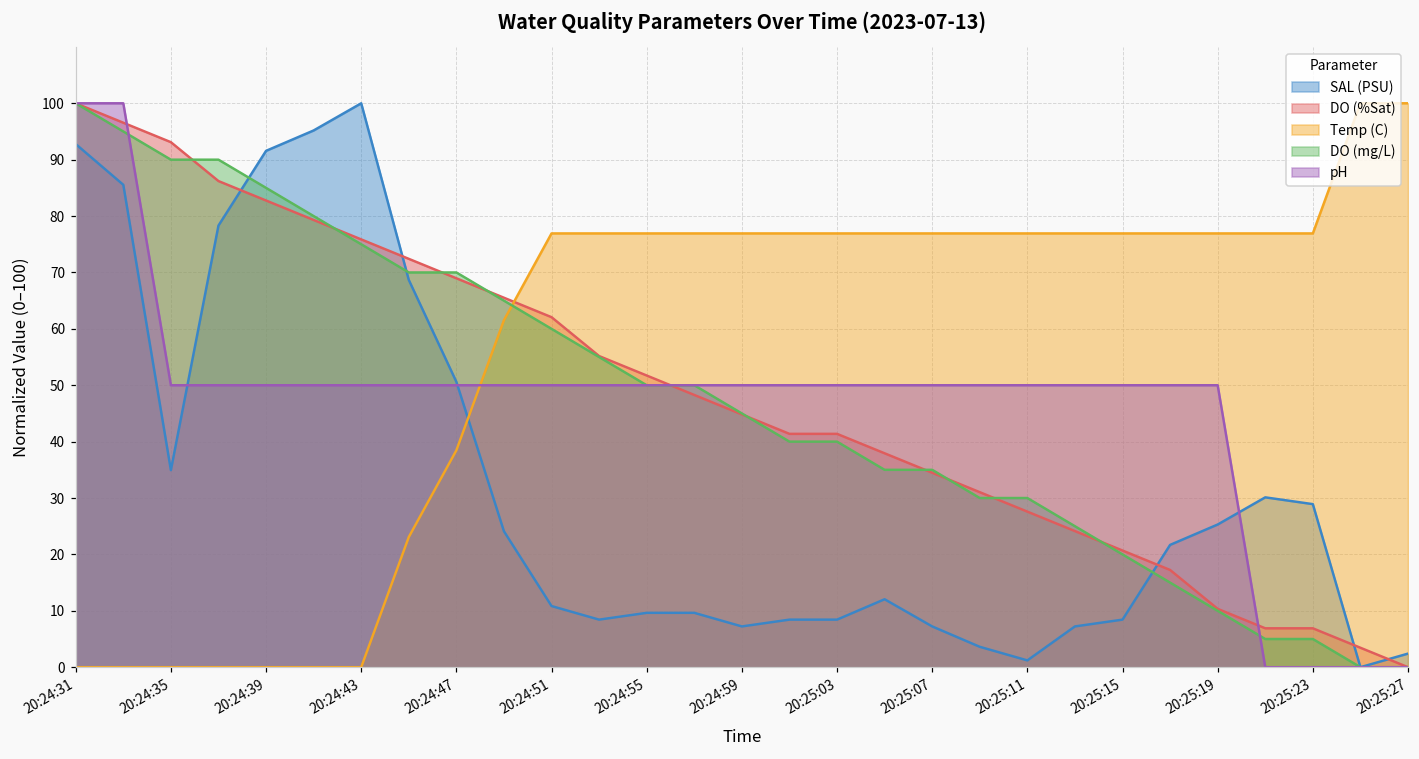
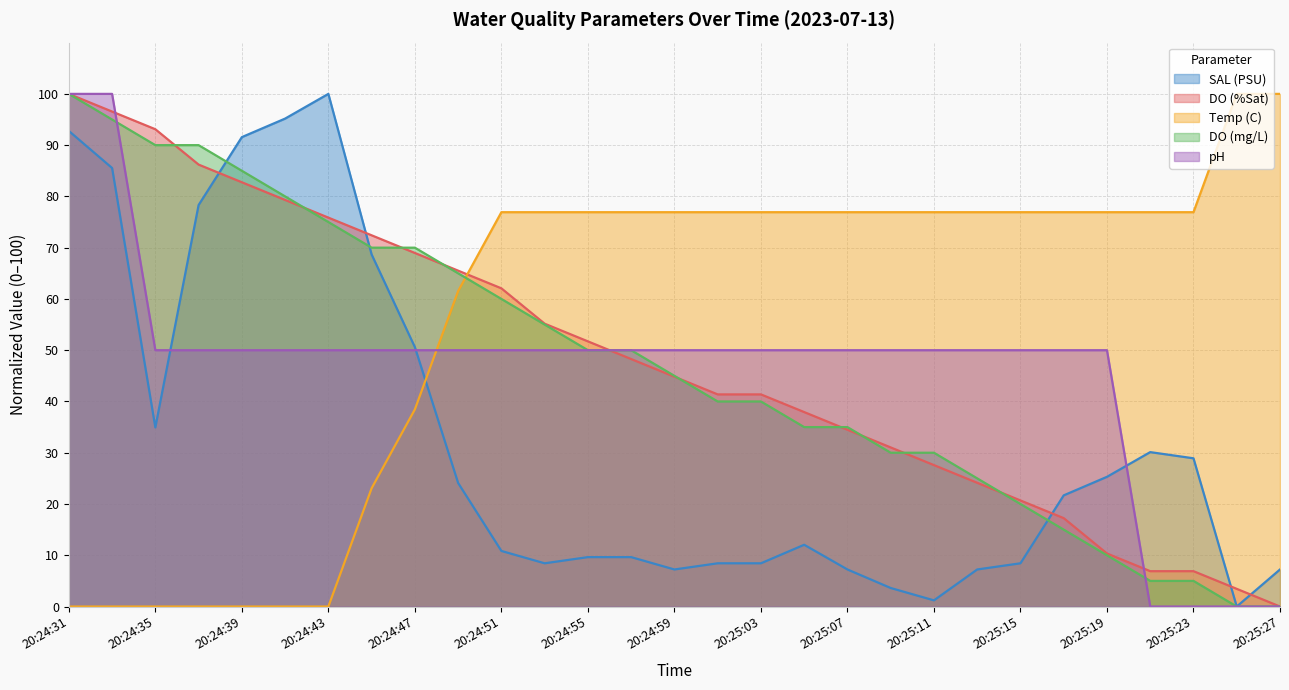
SAL (PSU), 20:25:27: 2 -> 7
